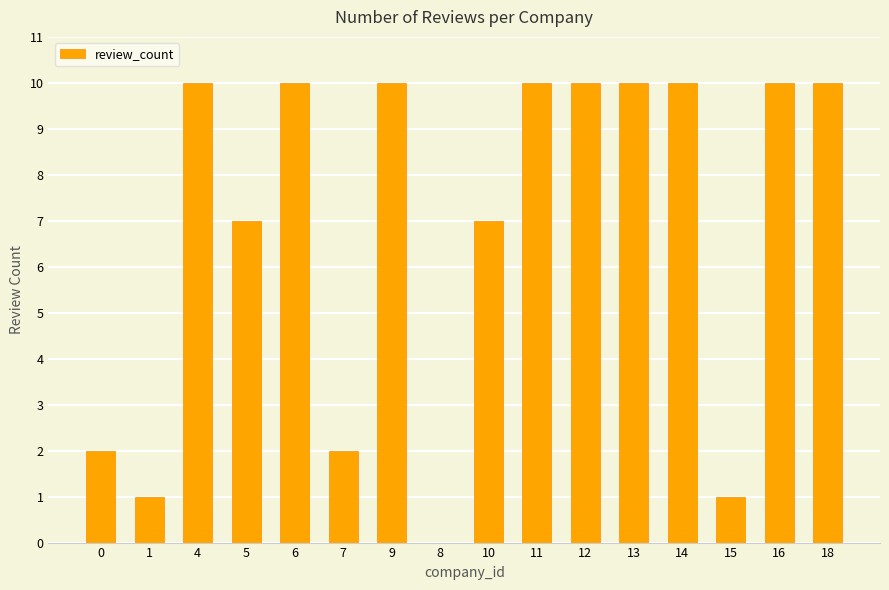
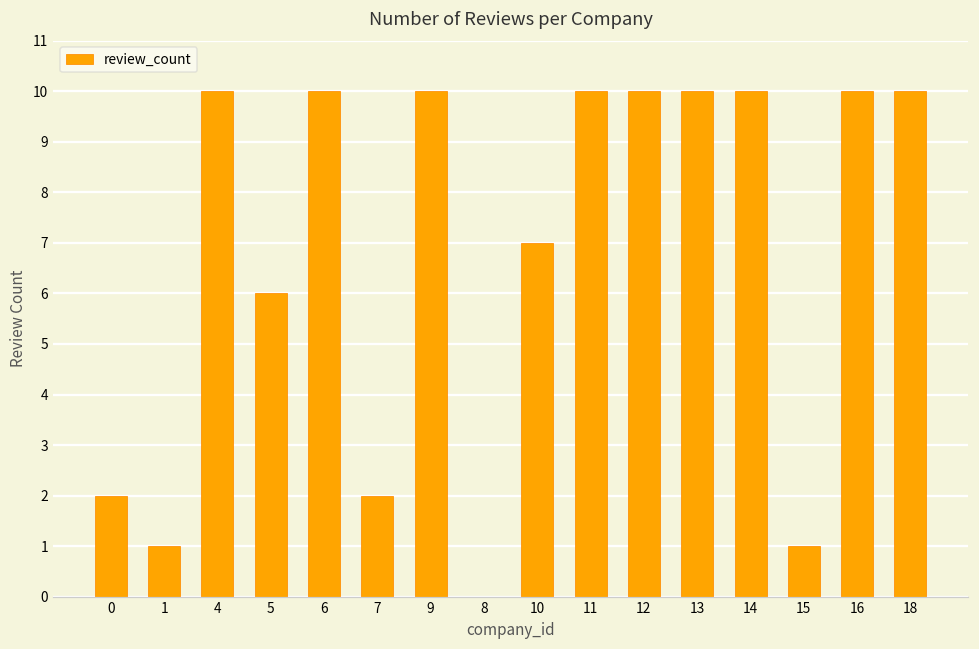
5: 7 -> 6
